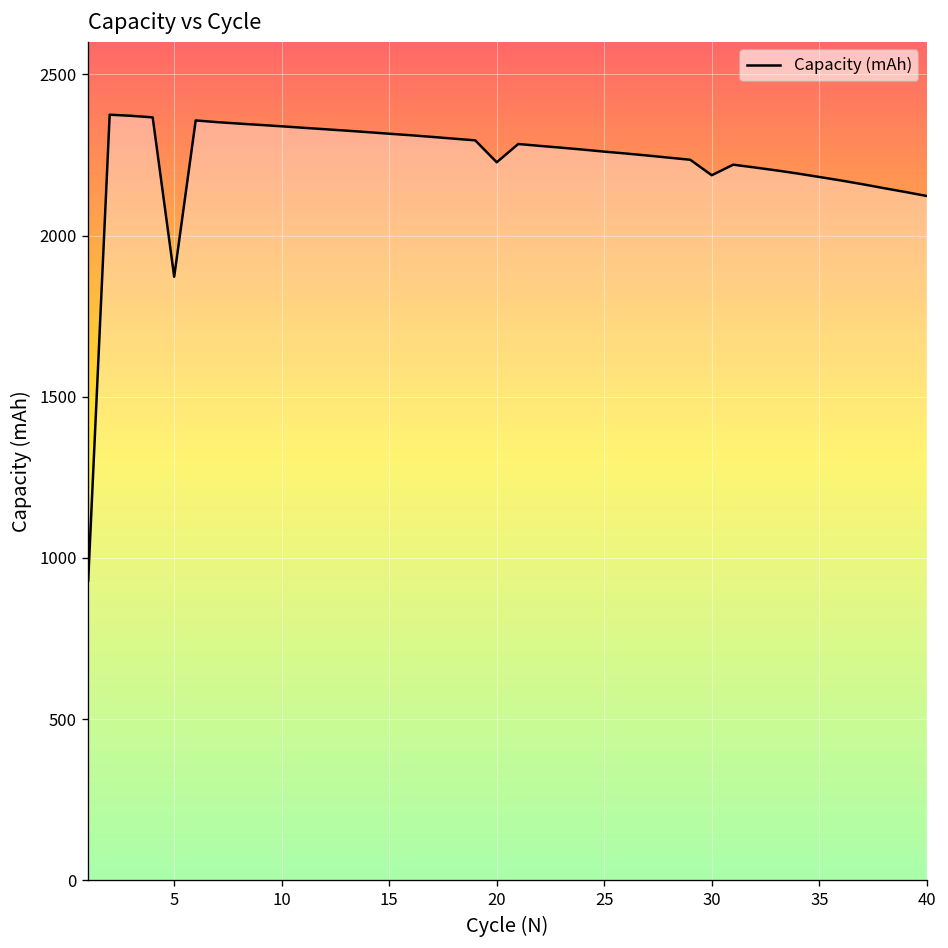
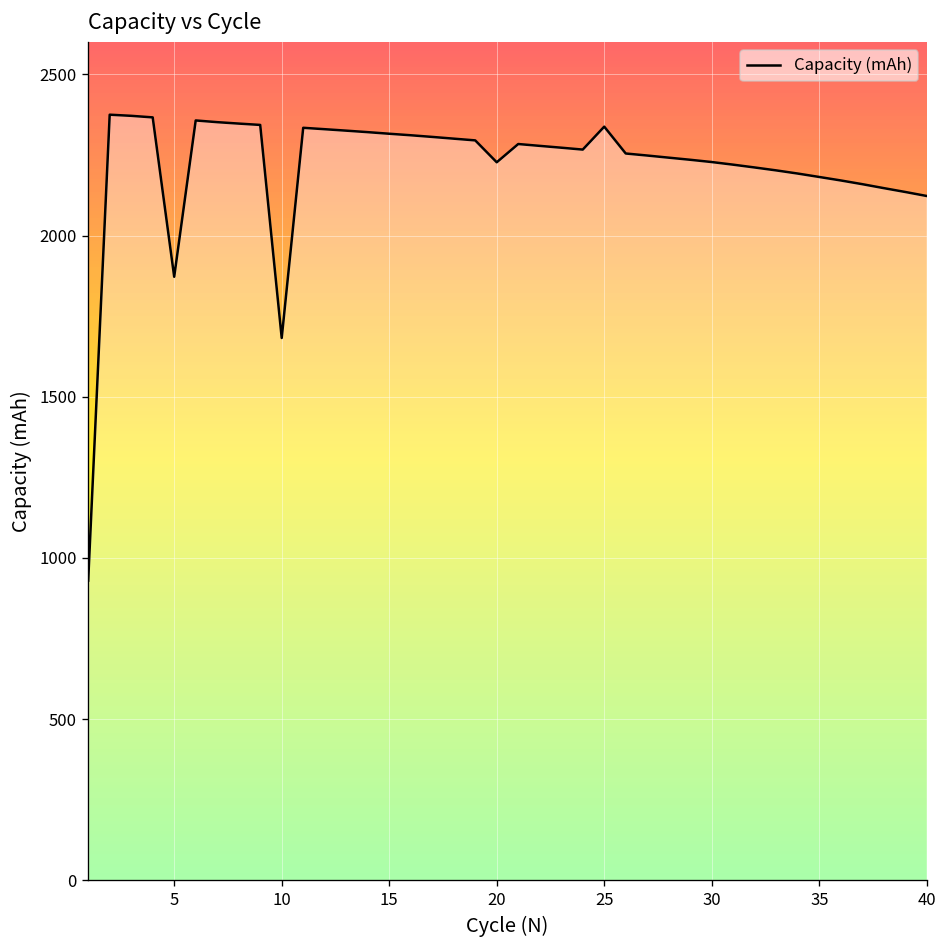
10: 2340 -> 1680
25: 2260 -> 2340
30: 2190 -> 2230
